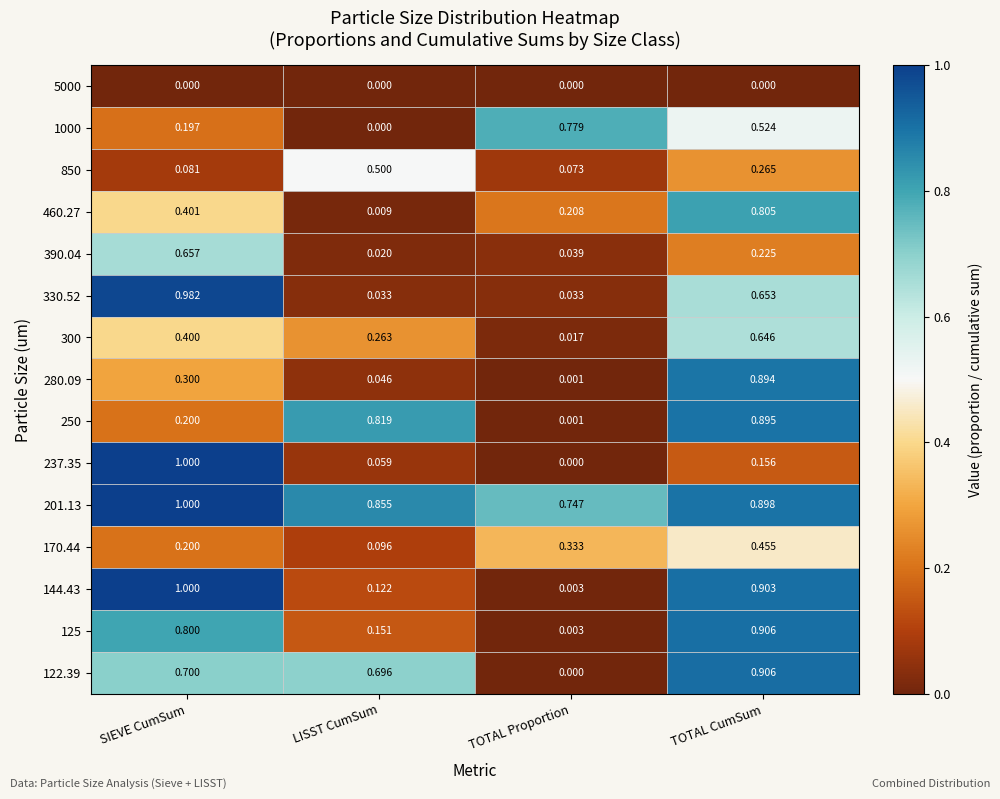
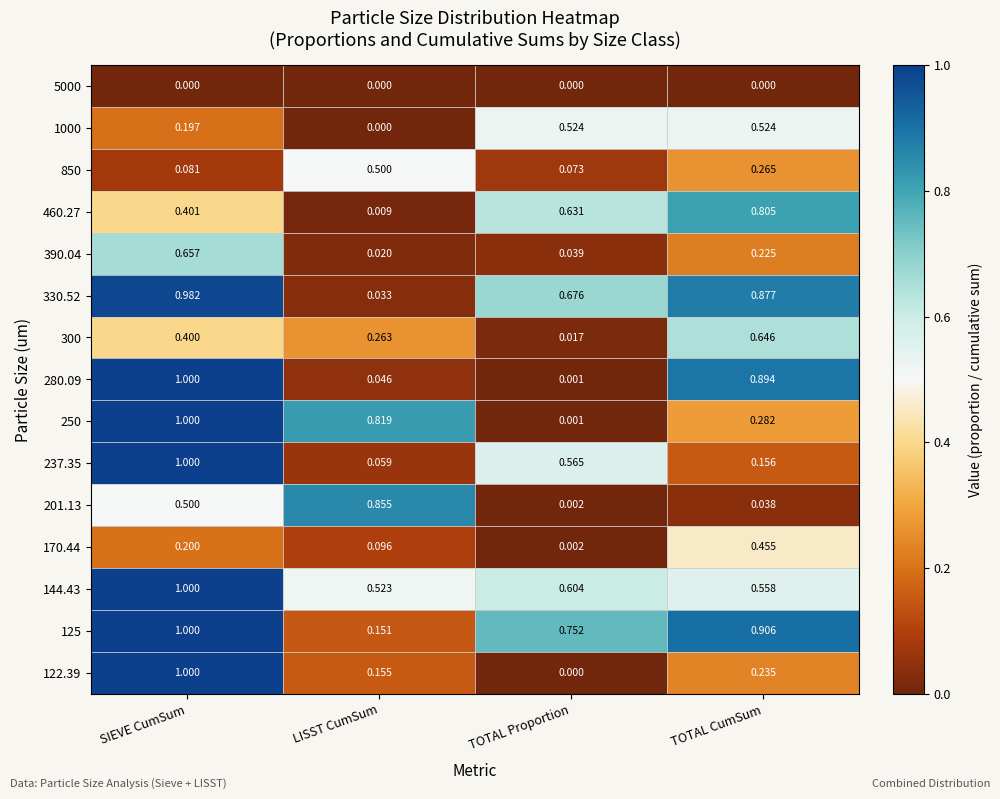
1000, TOTAL Proportion: 0.779 -> 0.524
460.27, TOTAL Proportion: 0.208 -> 0.631
330.52, TOTAL Proportion: 0.033 -> 0.676
330.52, TOTAL CumSum: 0.653 -> 0.877
280.09, SIEVE CumSum: 0.300 -> 1.000
250, SIEVE CumSum: 0.200 -> 1.000
250, TOTAL CumSum: 0.895 -> 0.282
237.35, TOTAL Proportion: 0.000 -> 0.565
201.13, SIEVE CumSum: 1.000 -> 0.500
201.13, TOTAL Proportion: 0.747 -> 0.002
201.13, TOTAL CumSum: 0.898 -> 0.038
170.44, TOTAL Proportion: 0.333 -> 0.002
144.43, LISST CumSum: 0.122 -> 0.523
144.43, TOTAL Proportion: 0.003 -> 0.604
144.43, TOTAL CumSum: 0.903 -> 0.558
125, SIEVE CumSum: 0.800 -> 1.000
125, TOTAL Proportion: 0.003 -> 0.752
122.39, SIEVE CumSum: 0.700 -> 1.000
122.39, LISST CumSum: 0.696 -> 0.155
122.39, TOTAL CumSum: 0.906 -> 0.235
